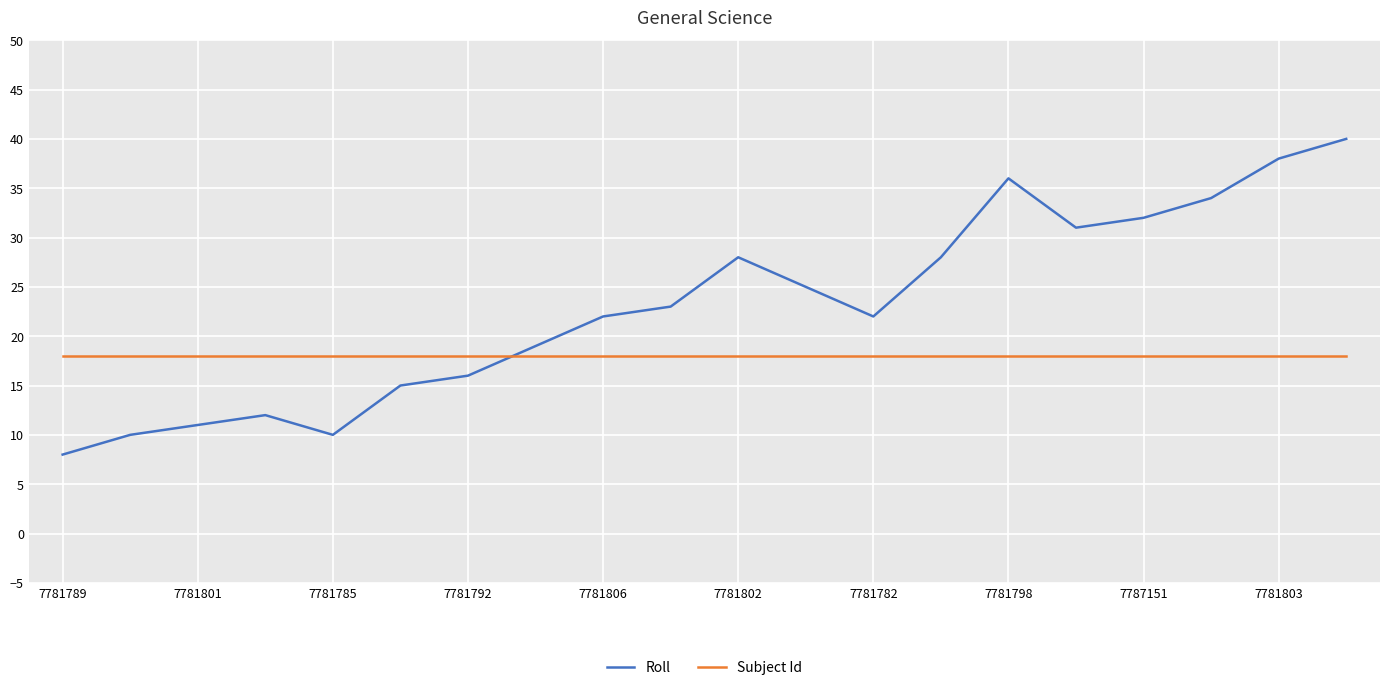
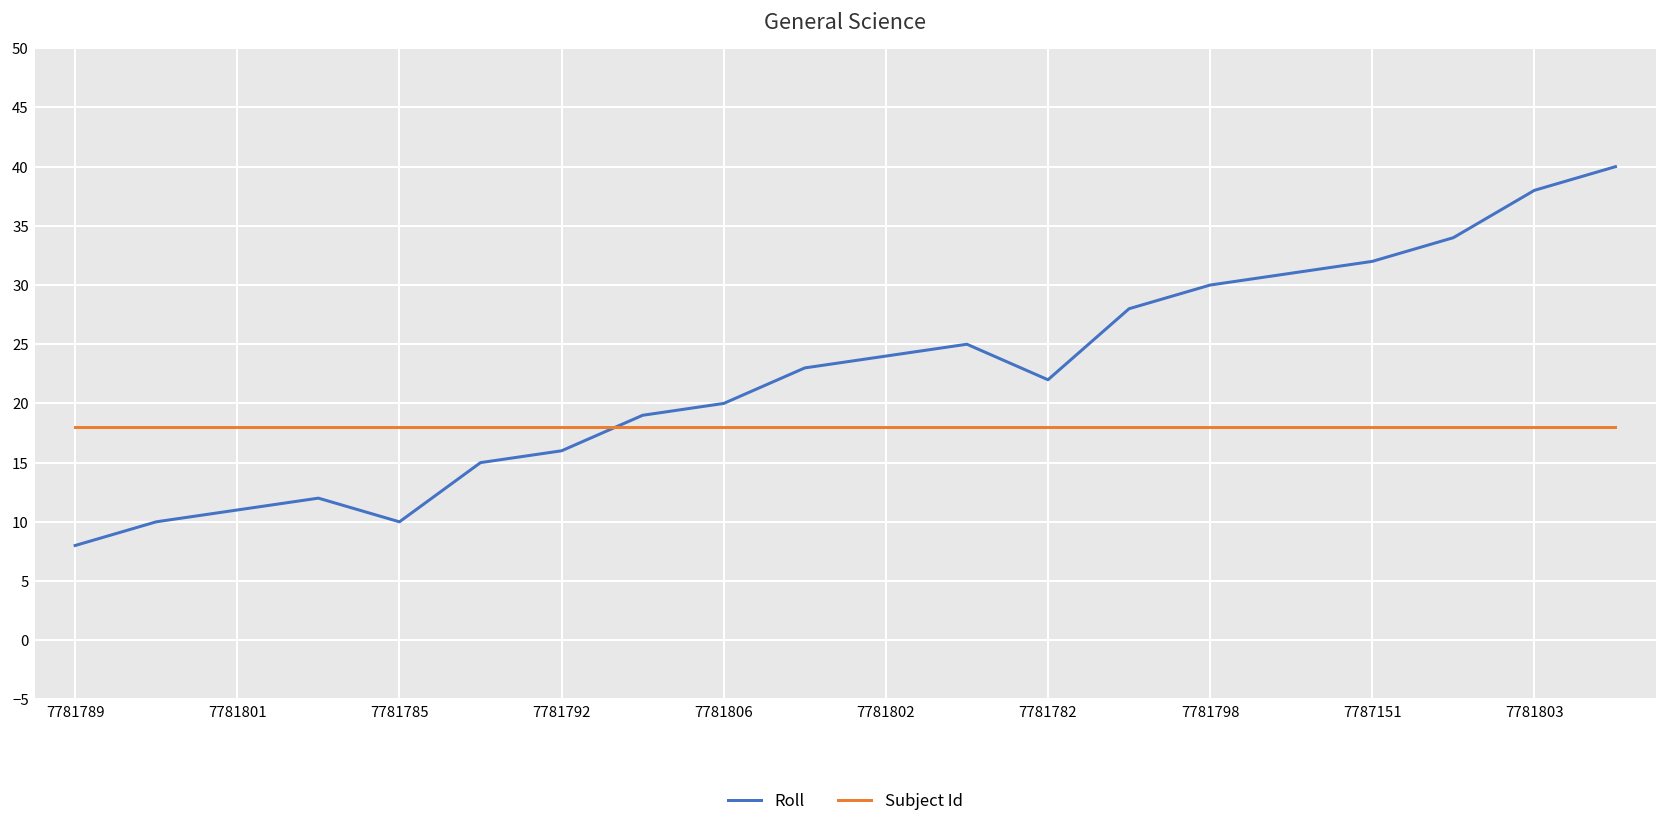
Roll, 7781806: 22 -> 20
Roll, 7781802: 28 -> 24
Roll, 7781798: 36 -> 30
